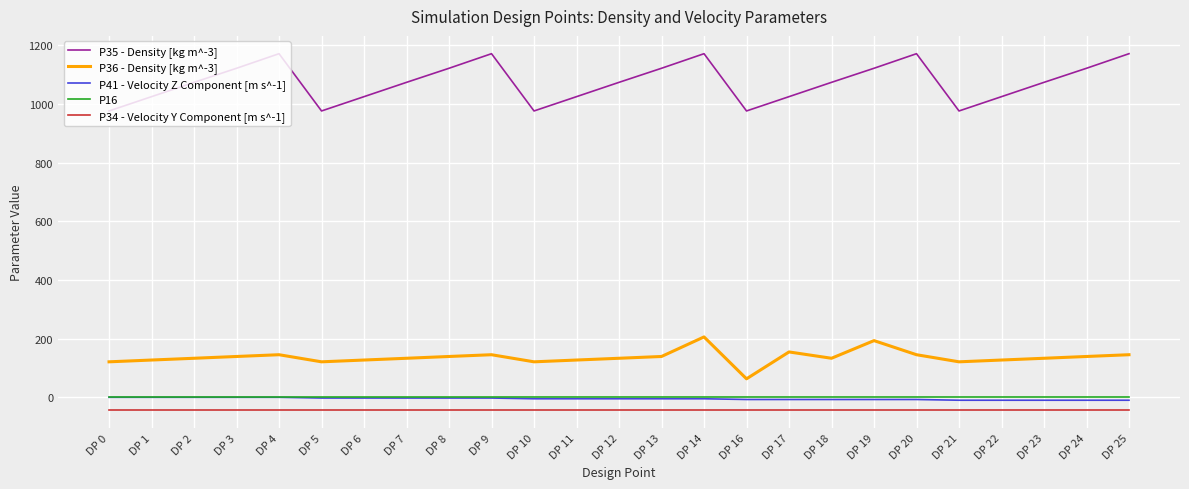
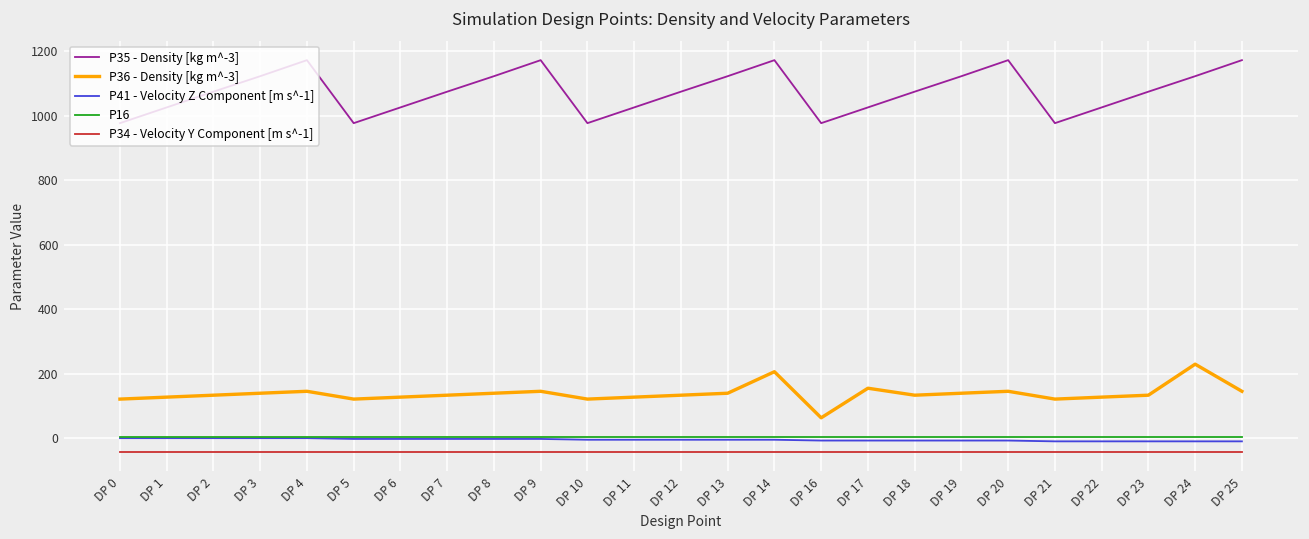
P36 - Density [kg m^-3], DP 19: 190 -> 140
P36 - Density [kg m^-3], DP 24: 140 -> 230
